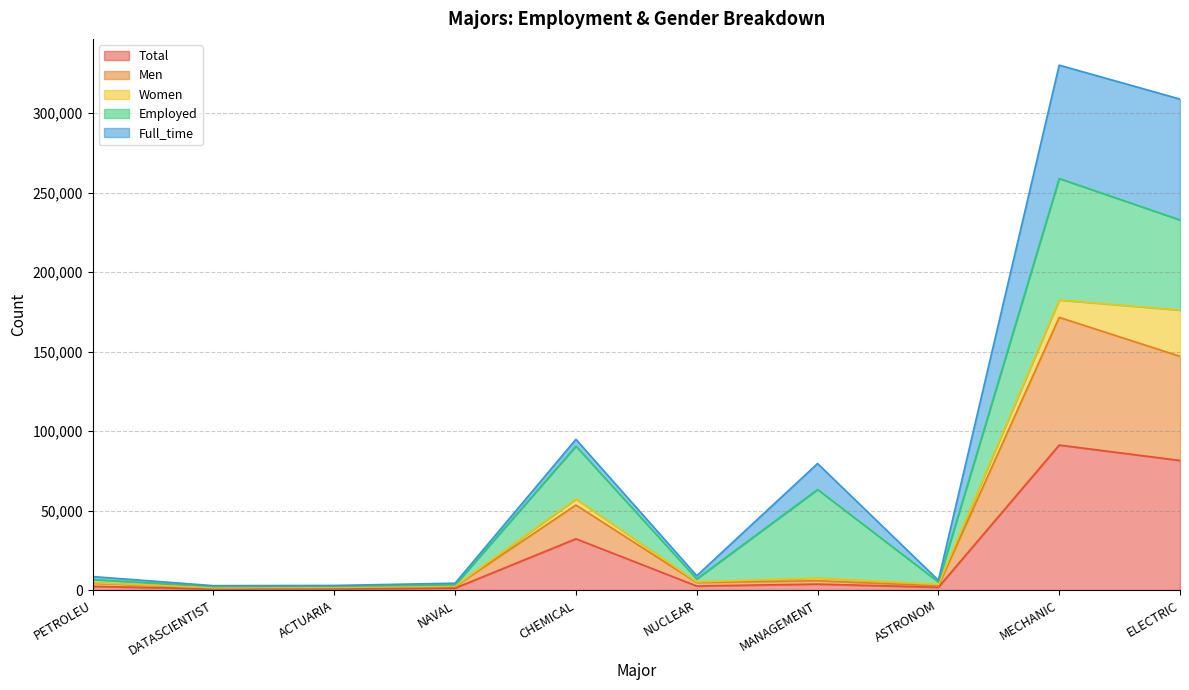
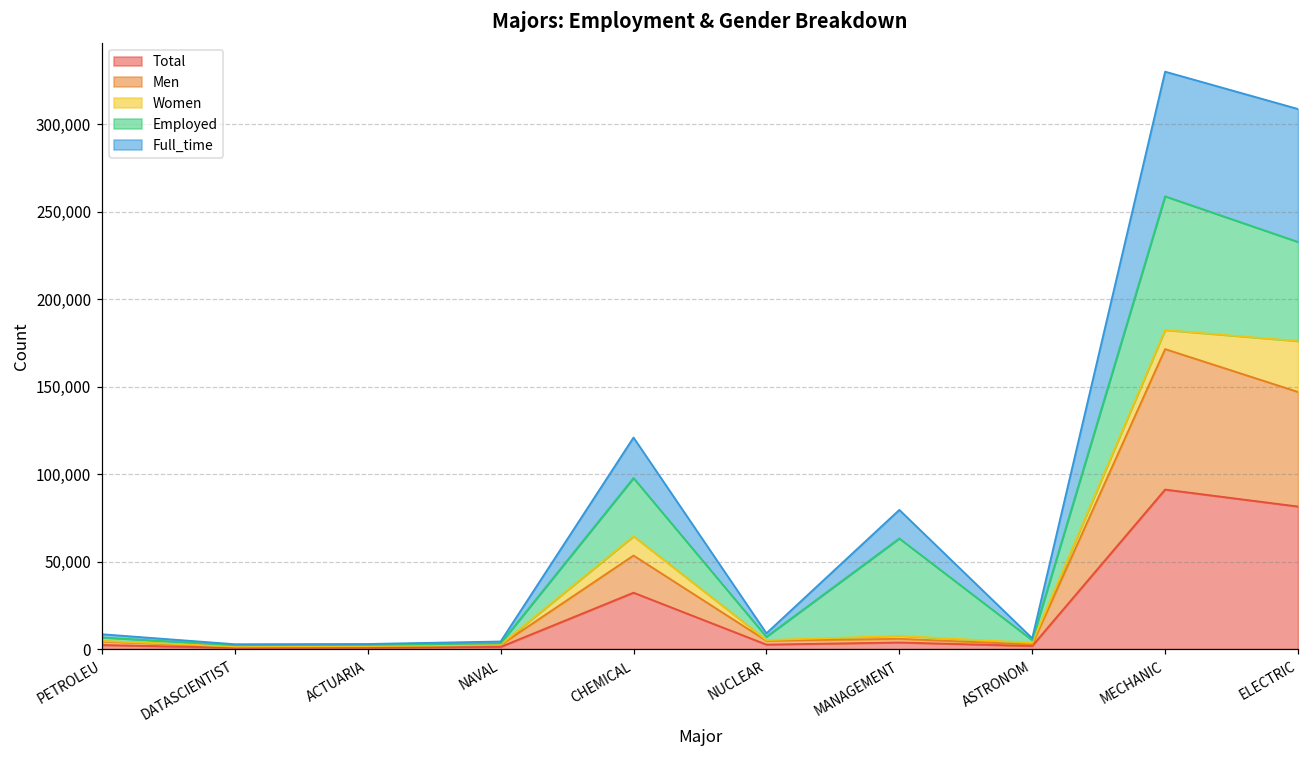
Women, CHEMICAL: 4,000 -> 11,000
Full_time, CHEMICAL: 4,000 -> 23,000
